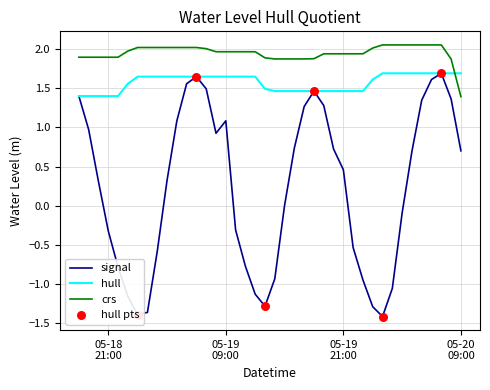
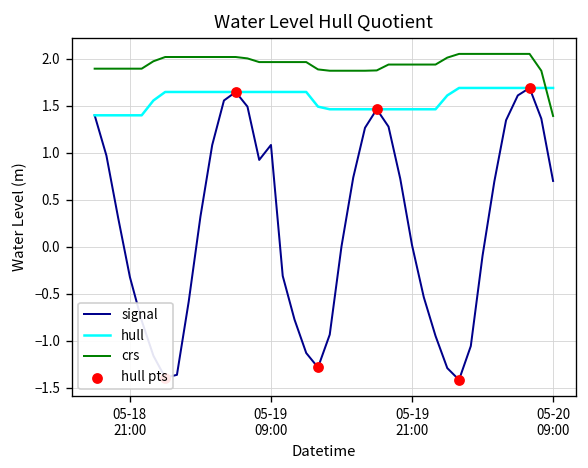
signal, 05-19 21:00: 0.5 -> 0.0
